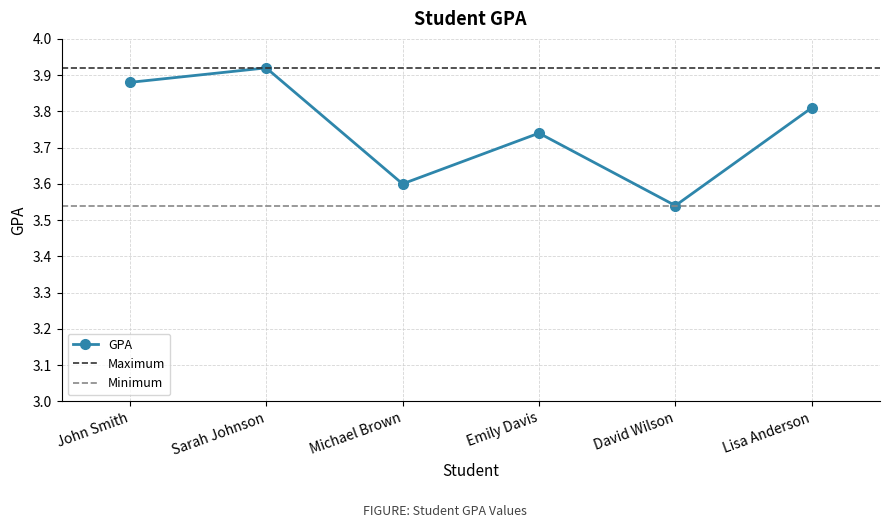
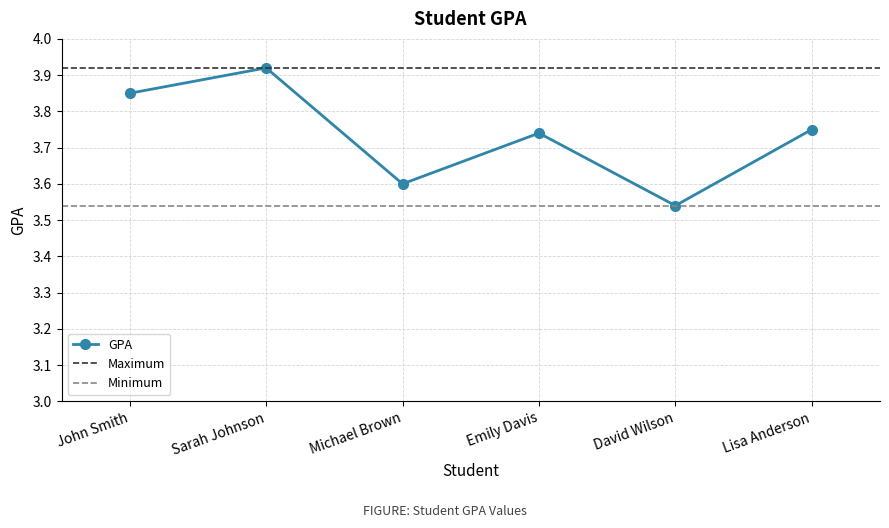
John Smith: 3.88 -> 3.85
Lisa Anderson: 3.81 -> 3.75
